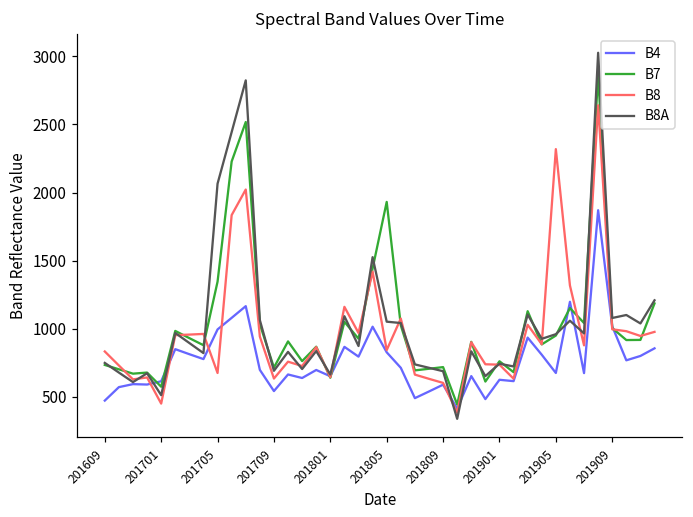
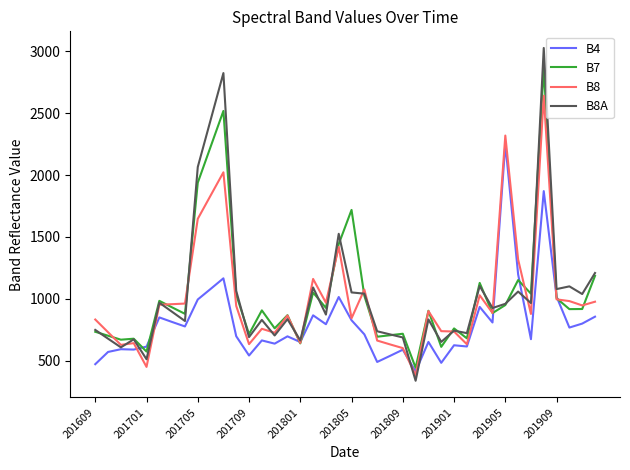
B7, 201705: 1350 -> 1940
B8, 201705: 670 -> 1650
B7, 201805: 1930 -> 1720
B4, 201905: 670 -> 2250
